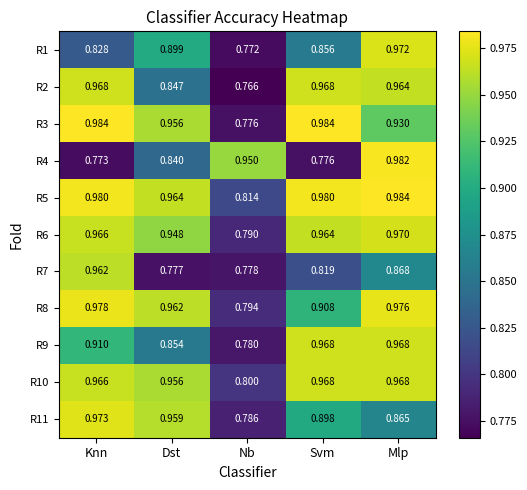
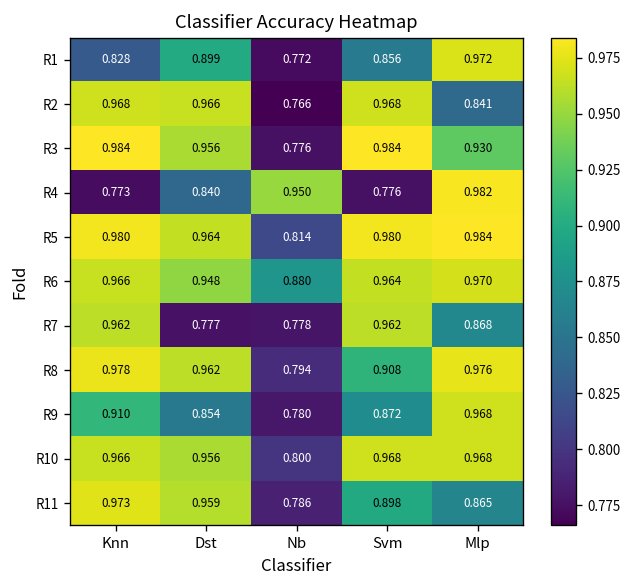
R2, Dst: 0.847 -> 0.966
R2, Mlp: 0.964 -> 0.841
R6, Nb: 0.790 -> 0.880
R7, Svm: 0.819 -> 0.962
R9, Svm: 0.968 -> 0.872
